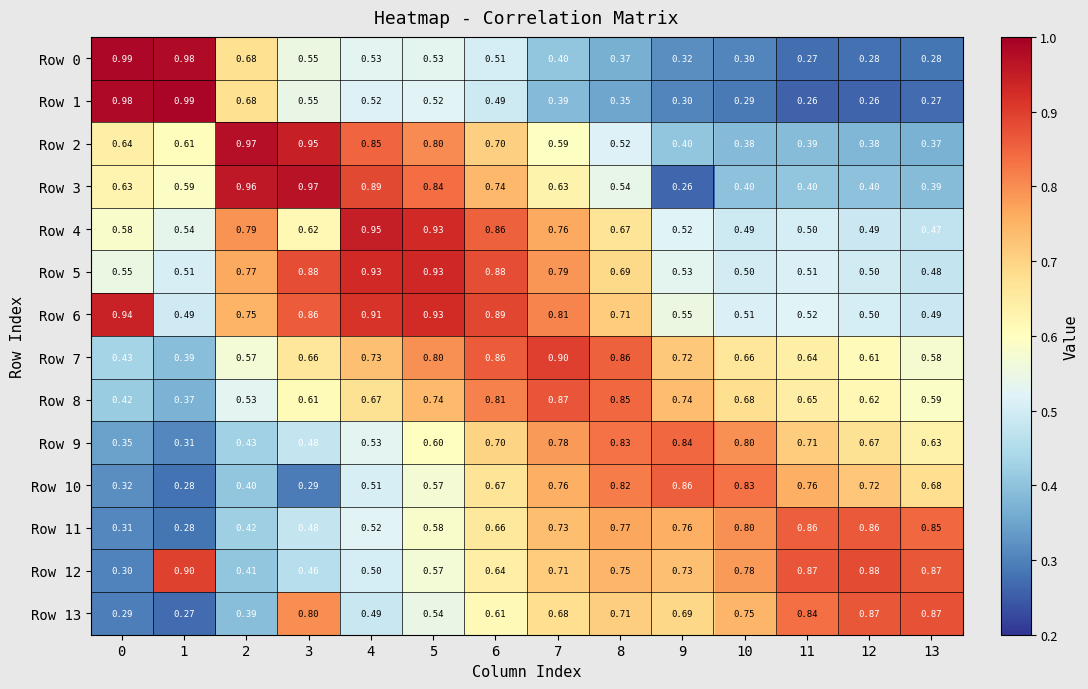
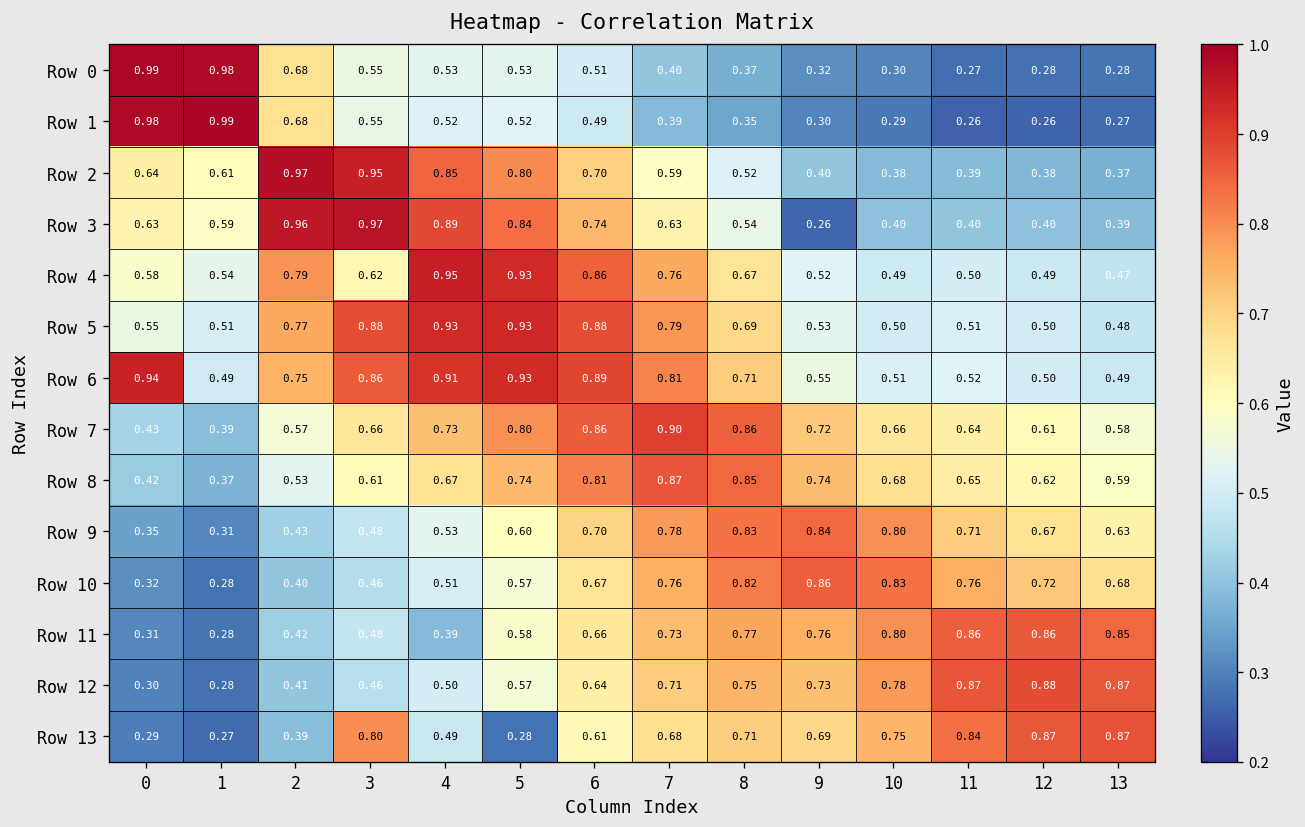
Row 10, 3: 0.29 -> 0.46
Row 11, 4: 0.52 -> 0.39
Row 12, 1: 0.90 -> 0.28
Row 13, 5: 0.54 -> 0.28
